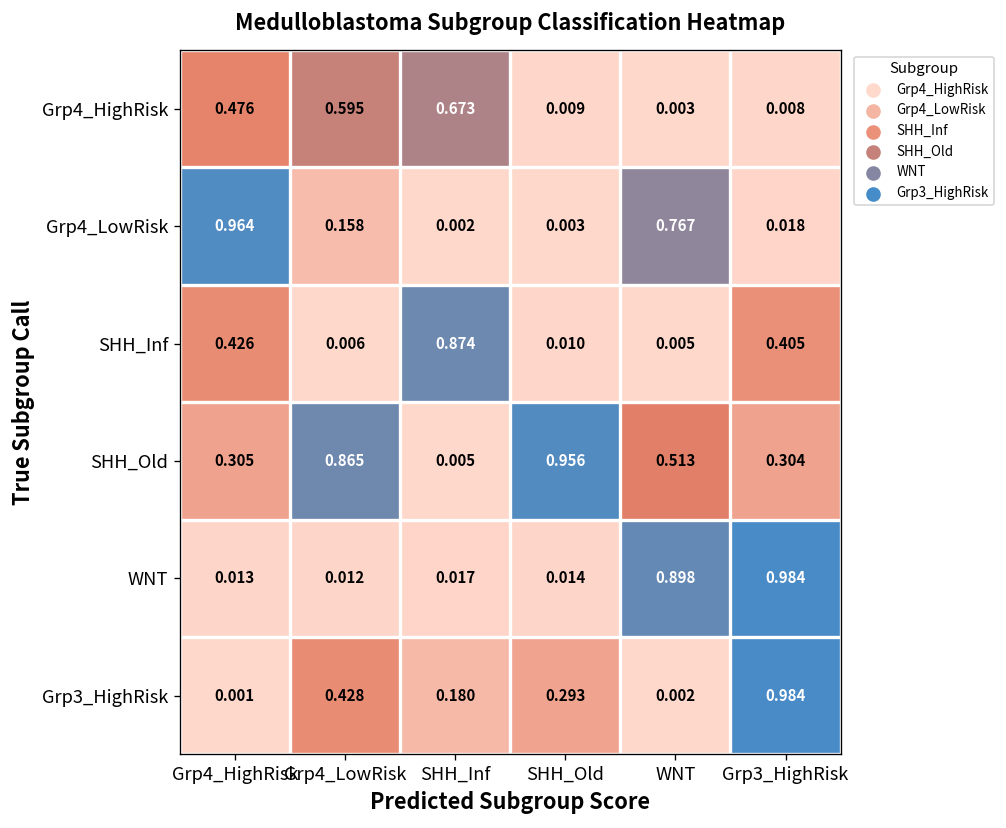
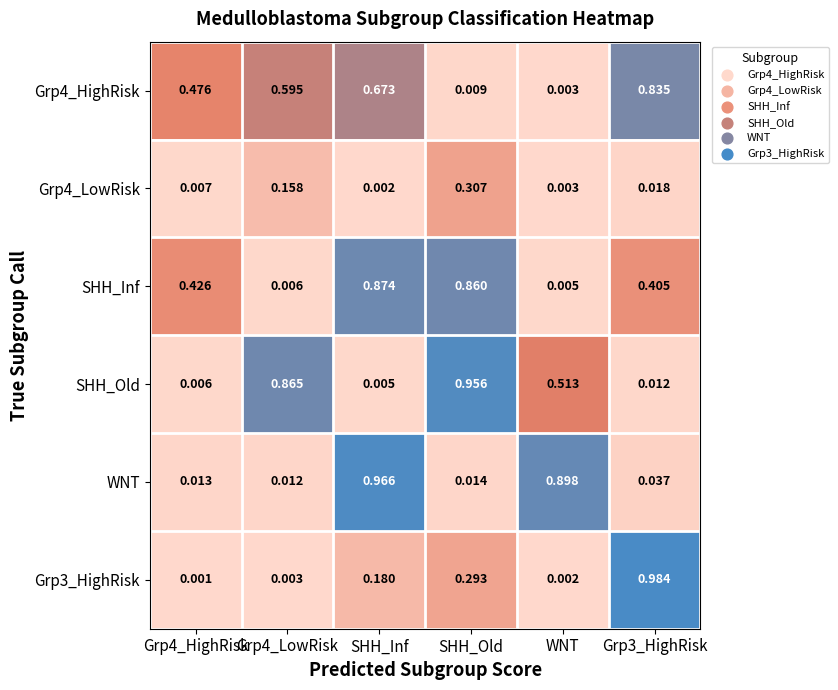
Grp4_HighRisk, Grp3_HighRisk: 0.008 -> 0.835
Grp4_LowRisk, Grp4_HighRisk: 0.964 -> 0.007
Grp4_LowRisk, SHH_Old: 0.003 -> 0.307
Grp4_LowRisk, WNT: 0.767 -> 0.003
SHH_Inf, SHH_Old: 0.010 -> 0.860
SHH_Old, Grp4_HighRisk: 0.305 -> 0.006
SHH_Old, Grp3_HighRisk: 0.304 -> 0.012
WNT, SHH_Inf: 0.017 -> 0.966
WNT, Grp3_HighRisk: 0.984 -> 0.037
Grp3_HighRisk, Grp4_LowRisk: 0.428 -> 0.003
